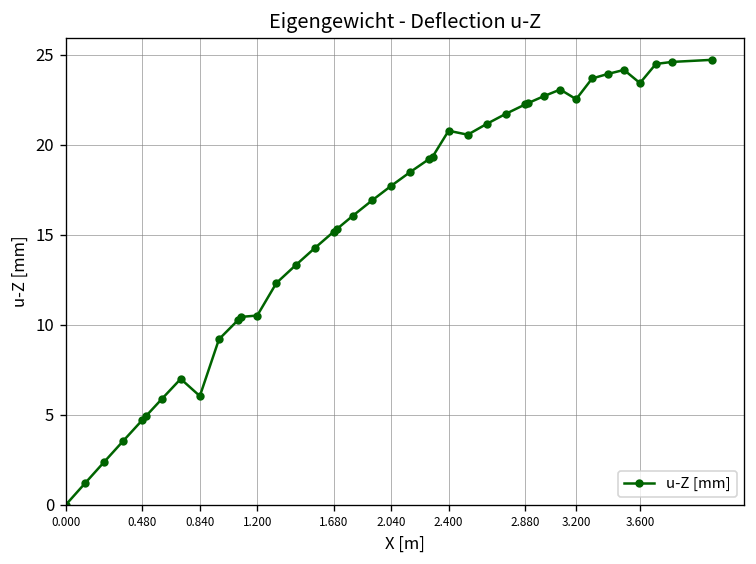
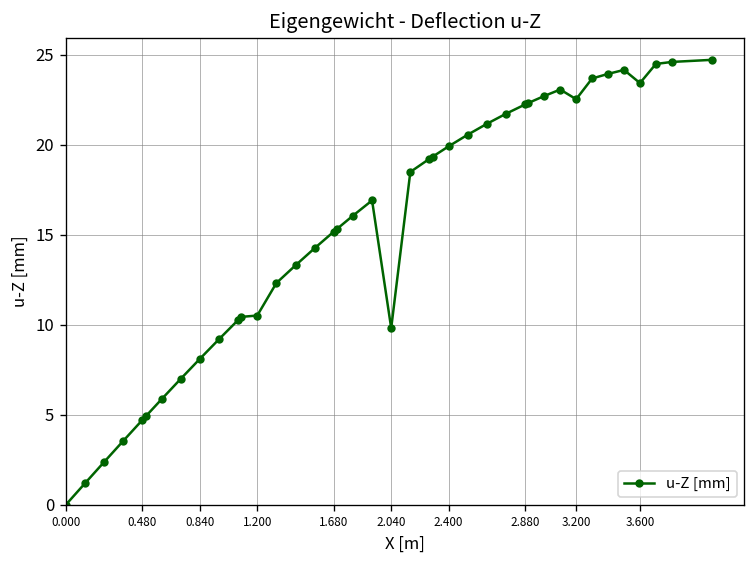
0.840: 6.0 -> 8.1
2.040: 17.7 -> 9.8
2.400: 20.8 -> 19.9
